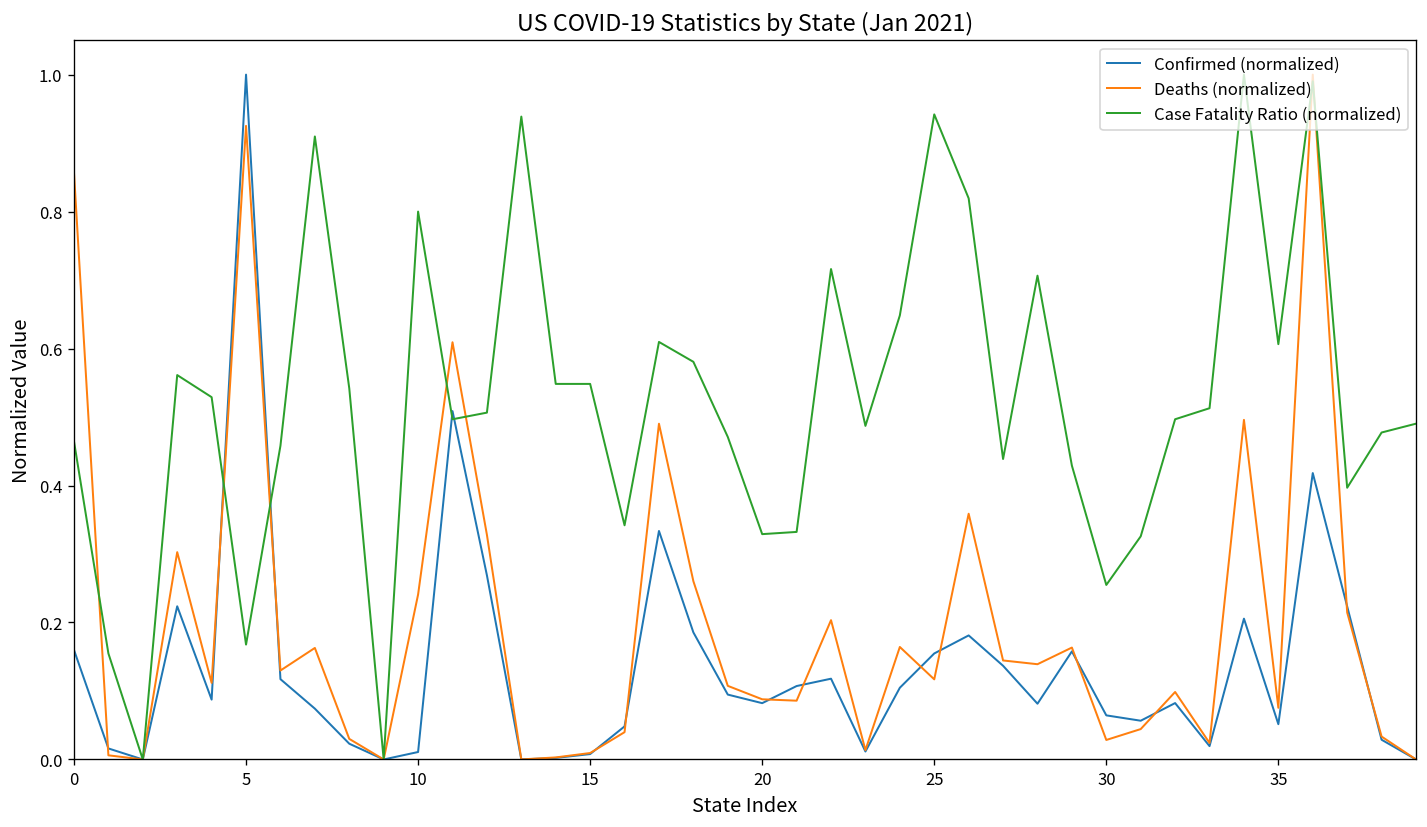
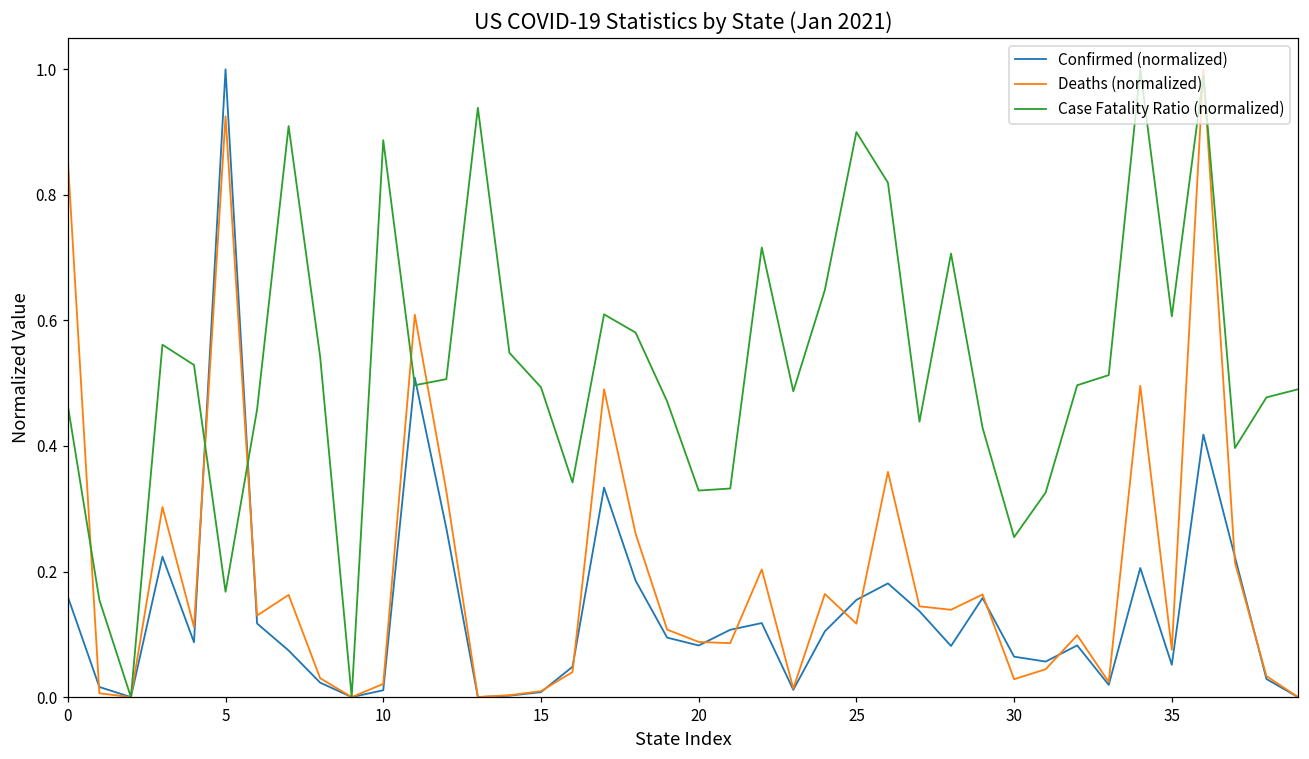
Deaths (normalized), 10: 0.24 -> 0.02
Case Fatality Ratio (normalized), 10: 0.80 -> 0.89
Case Fatality Ratio (normalized), 15: 0.55 -> 0.49
Case Fatality Ratio (normalized), 25: 0.94 -> 0.90
